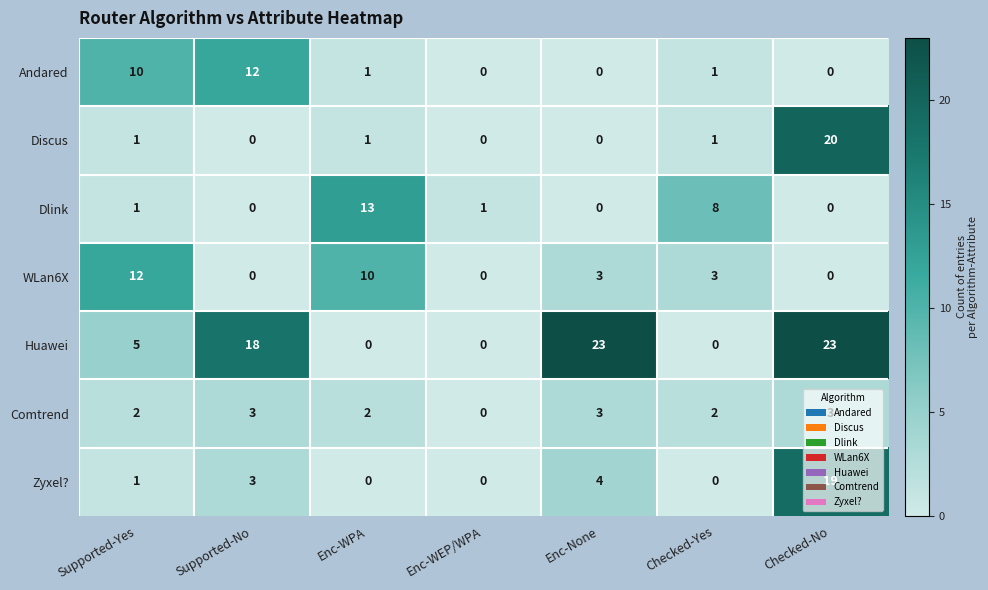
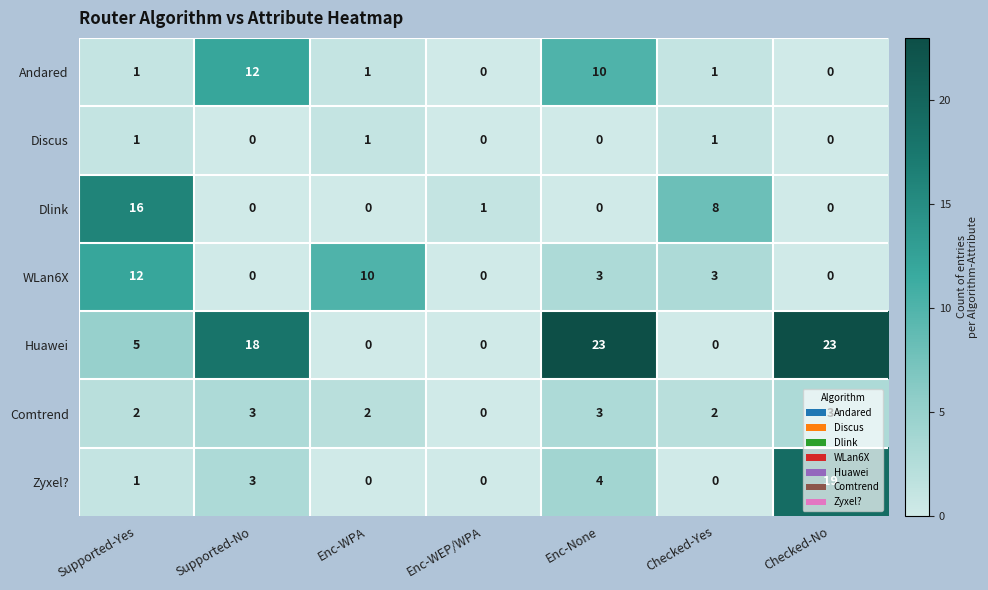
Andared, Supported-Yes: 10 -> 1
Andared, Enc-None: 0 -> 10
Discus, Checked-No: 20 -> 0
Dlink, Supported-Yes: 1 -> 16
Dlink, Enc-WPA: 13 -> 0
